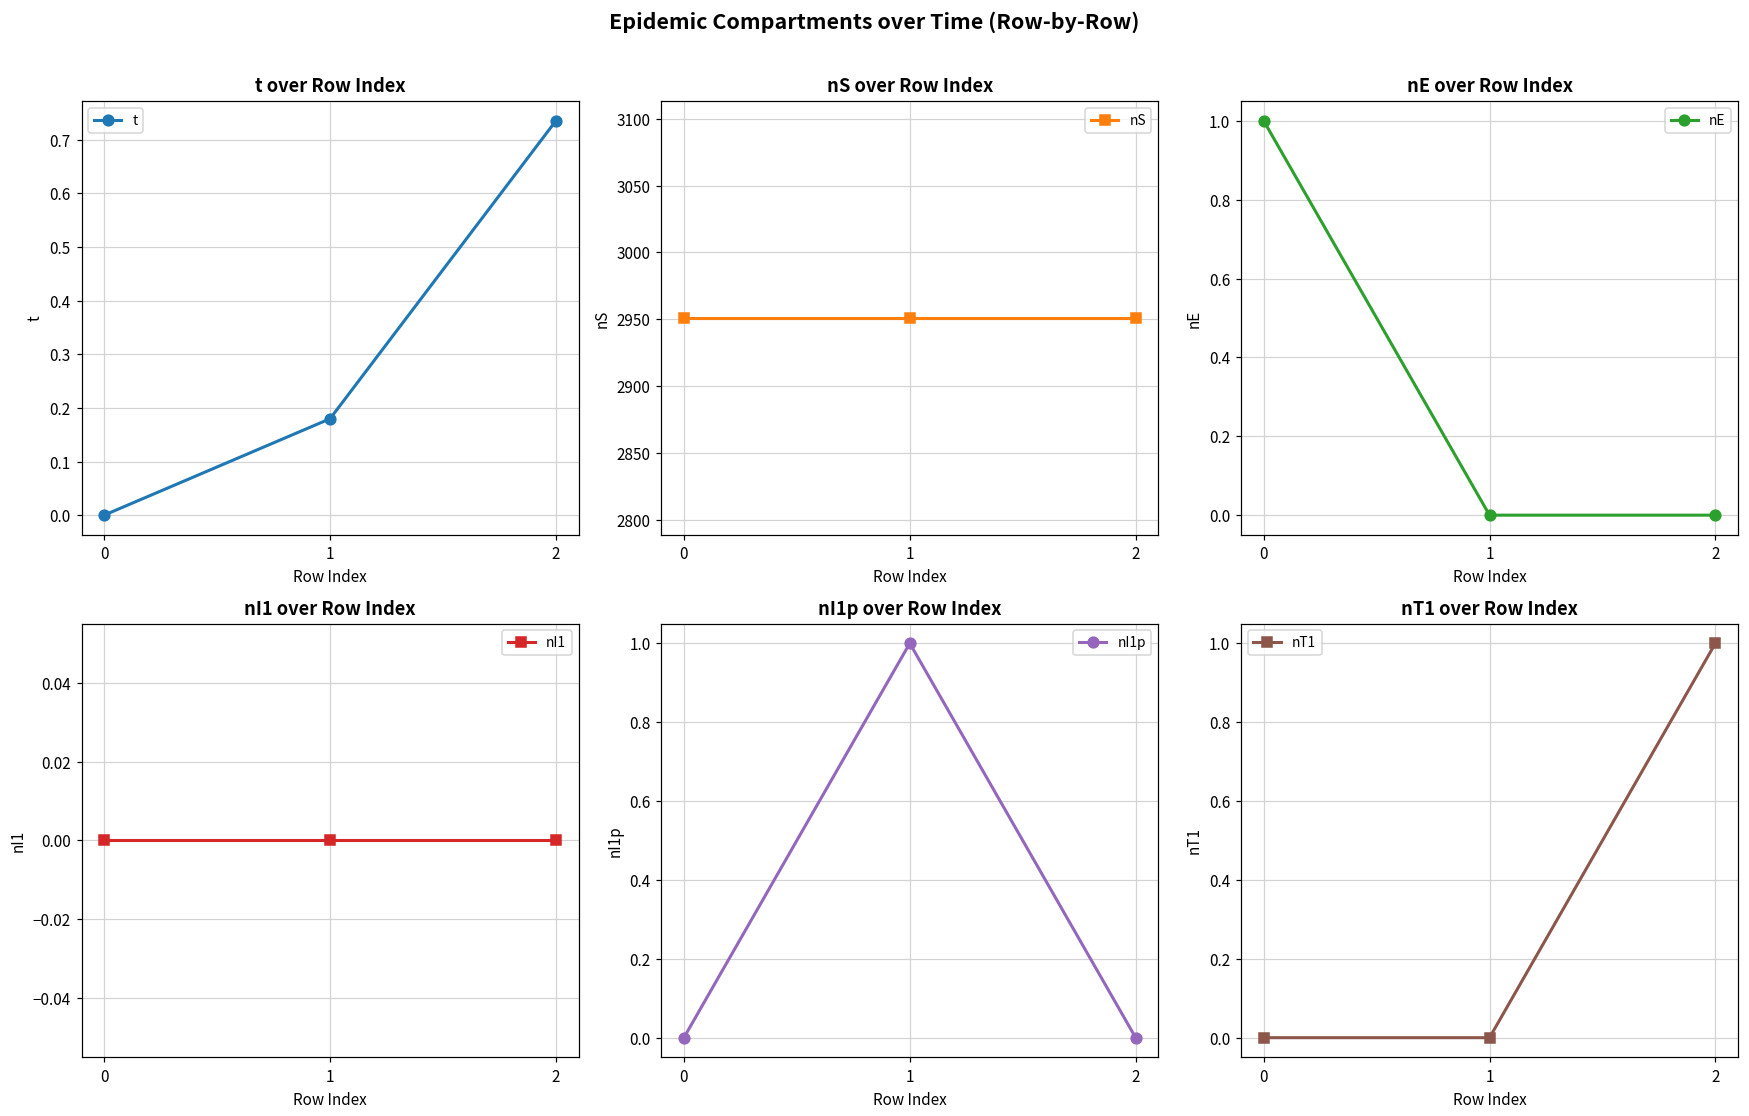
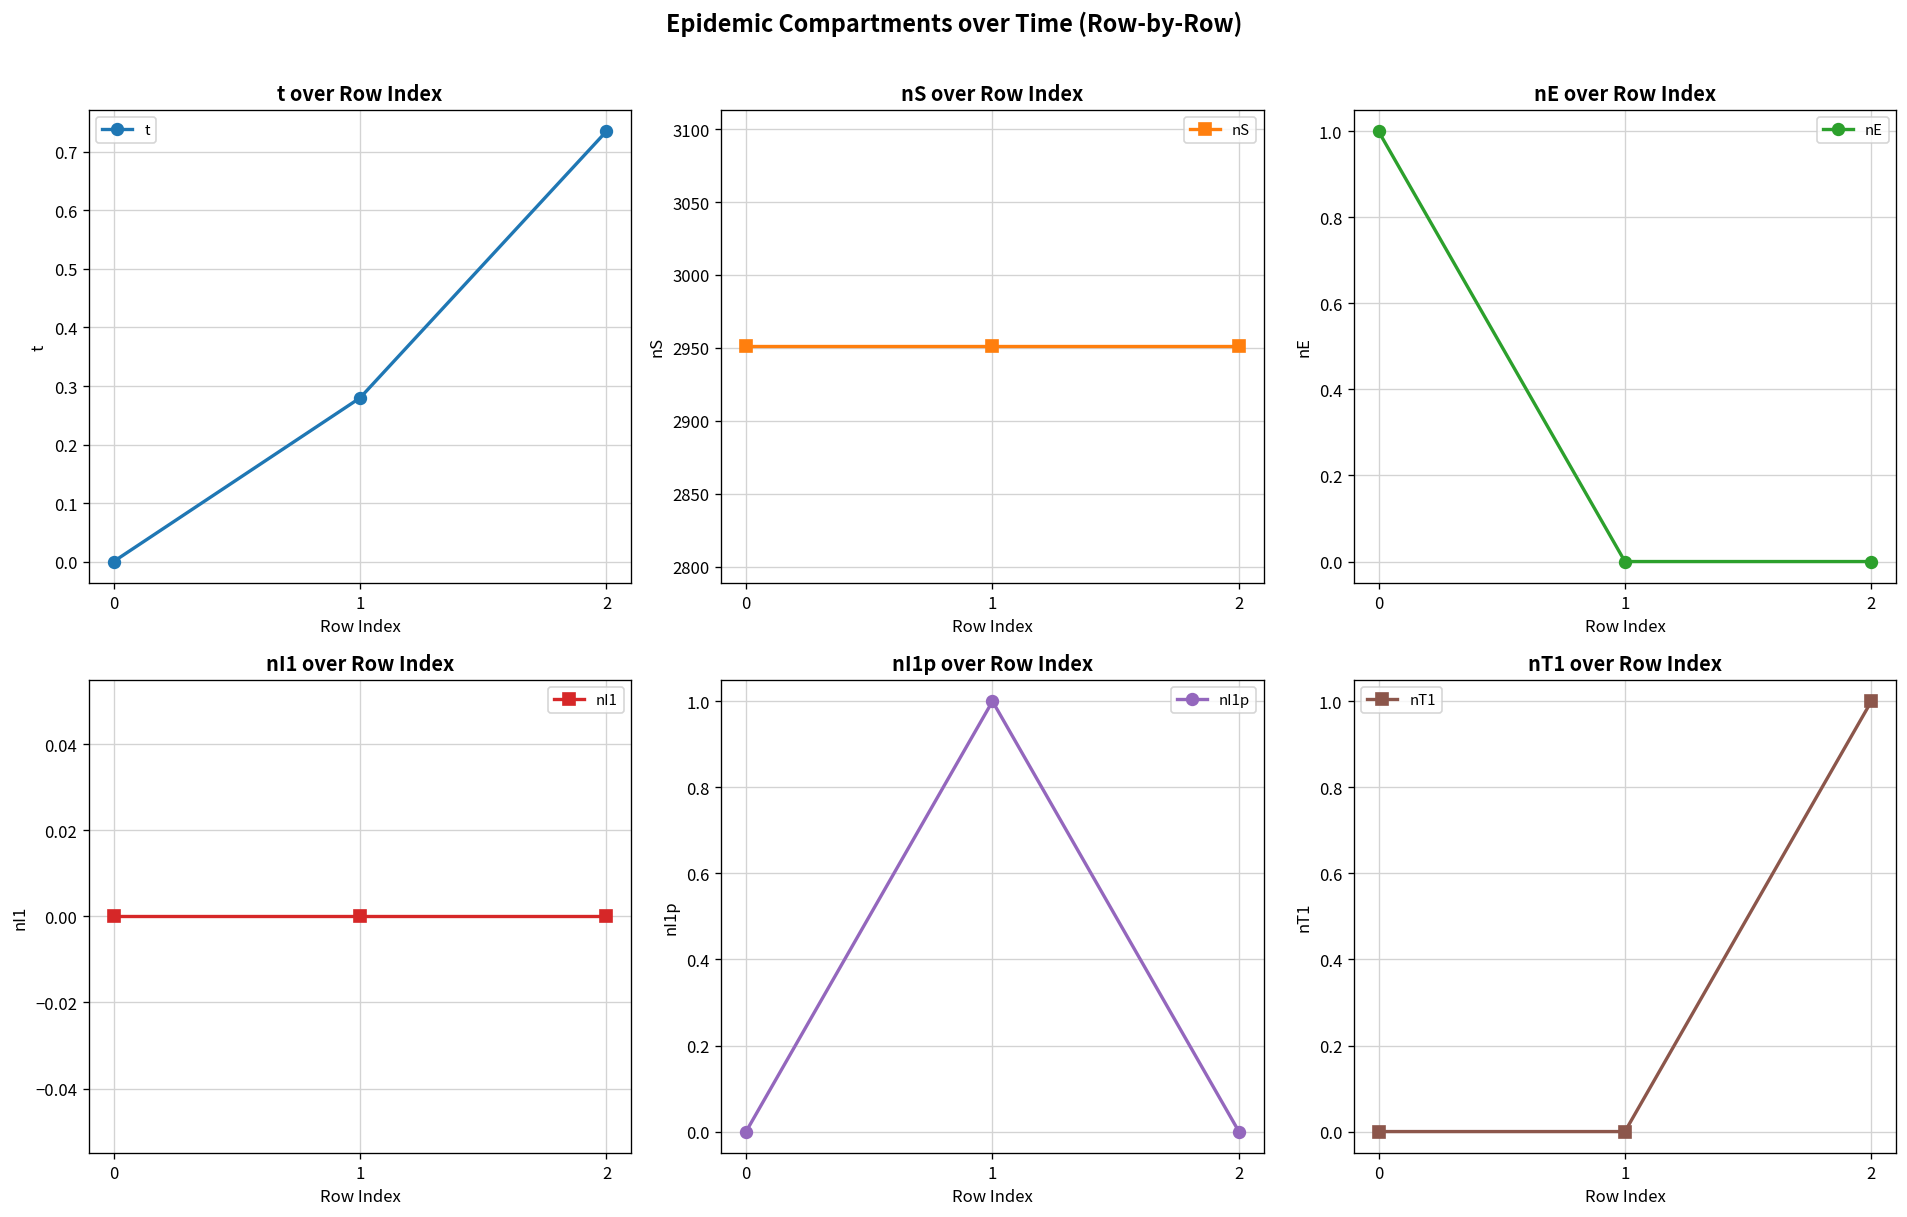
t over Row Index, 1: 0.18 -> 0.28
